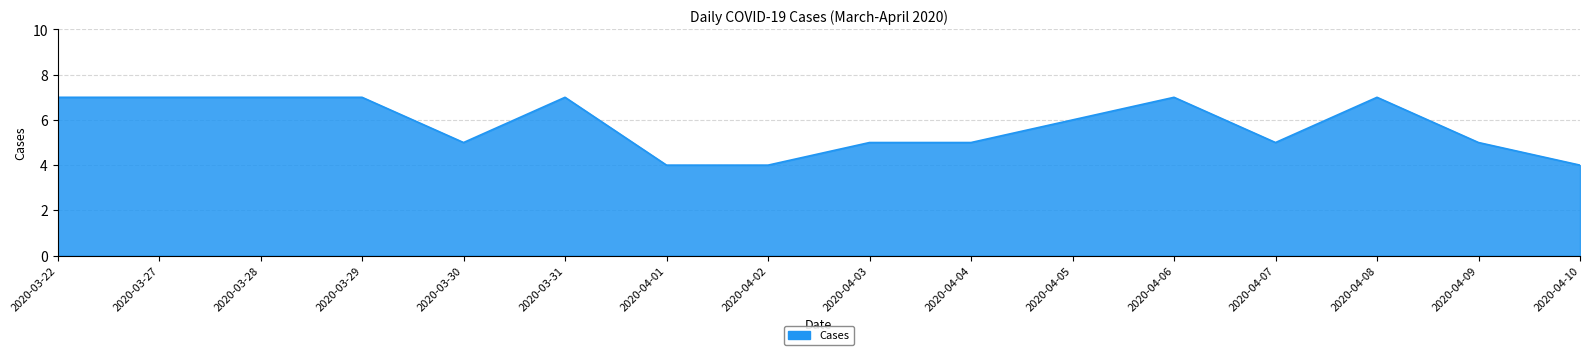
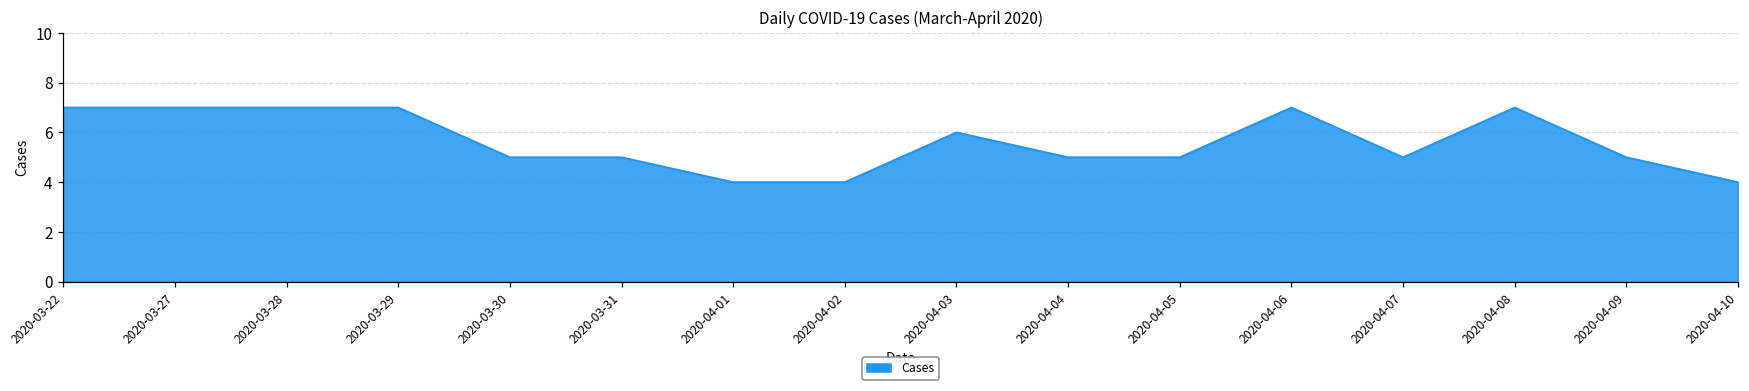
2020-03-31: 7 -> 5
2020-04-03: 5 -> 6
2020-04-05: 6 -> 5
